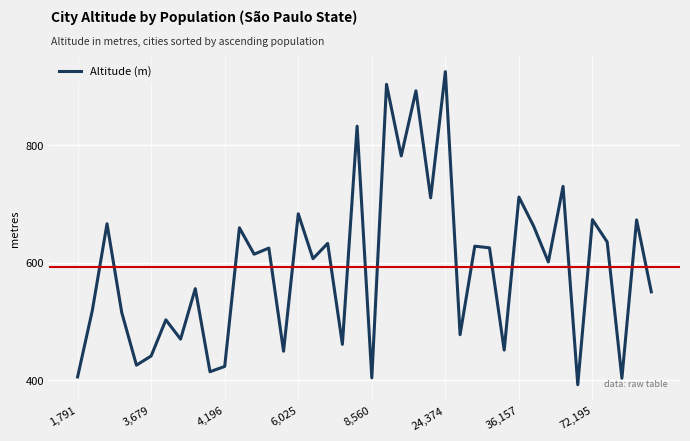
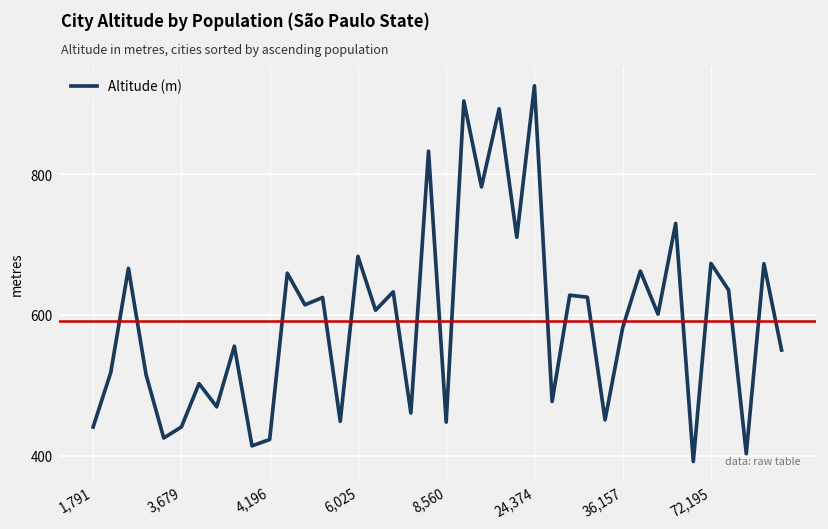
1,791: 410 -> 440
8,560: 400 -> 450
36,157: 710 -> 580
